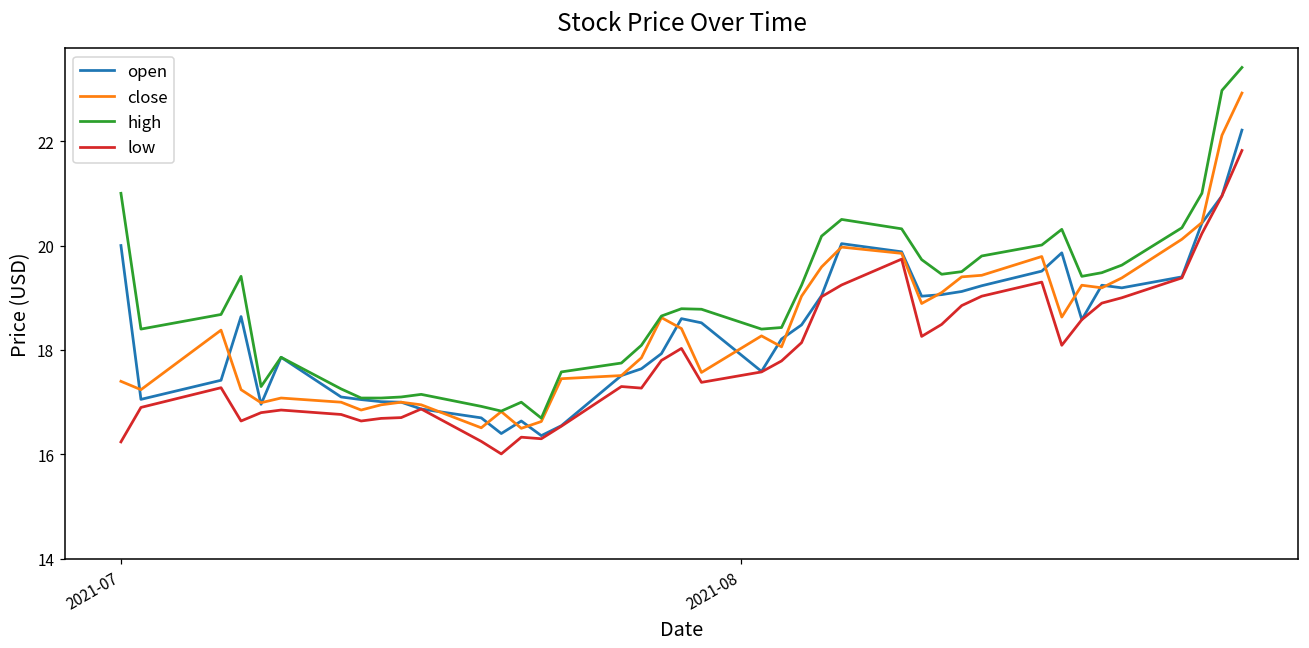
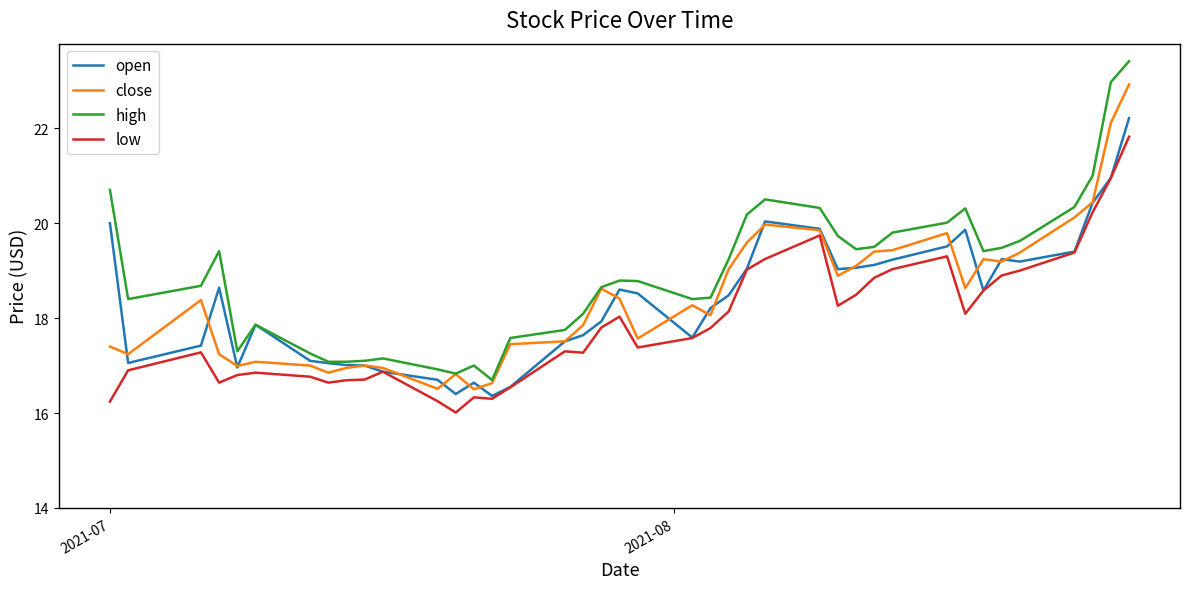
high, 2021-07: 21.0 -> 20.7
